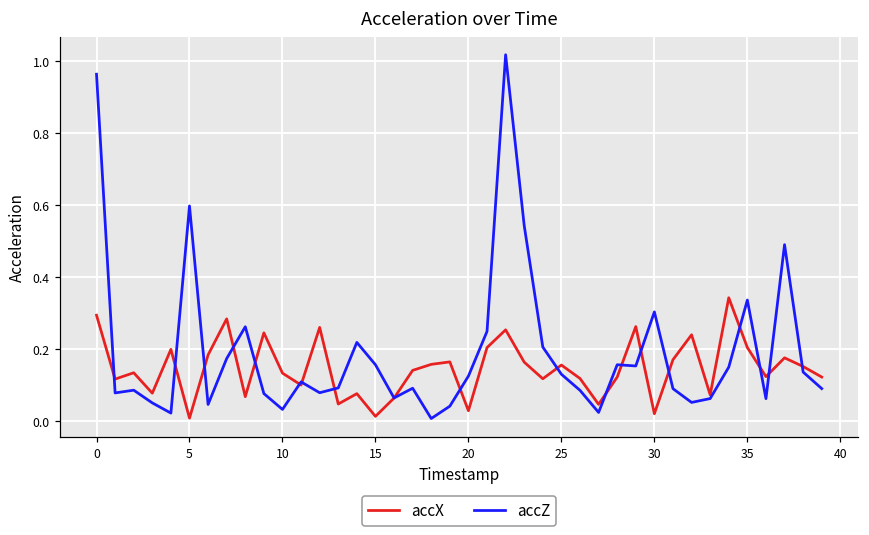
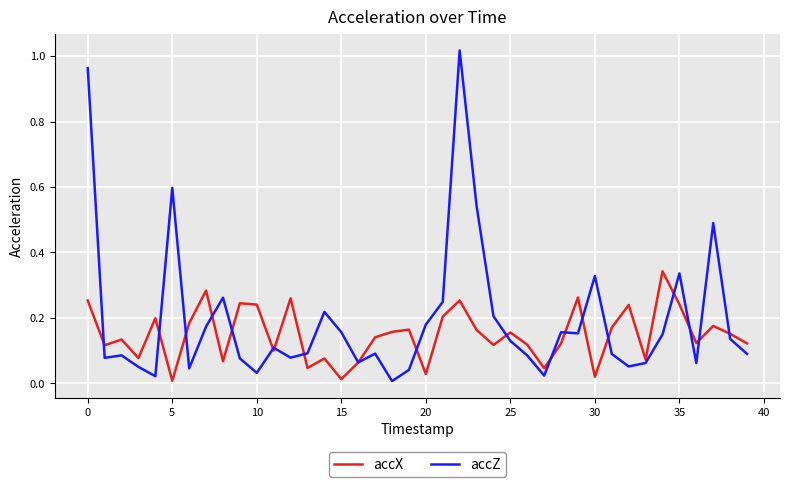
accX, 0: 0.29 -> 0.25
accX, 10: 0.13 -> 0.24
accZ, 20: 0.12 -> 0.18
accZ, 30: 0.30 -> 0.33
accX, 35: 0.20 -> 0.24
